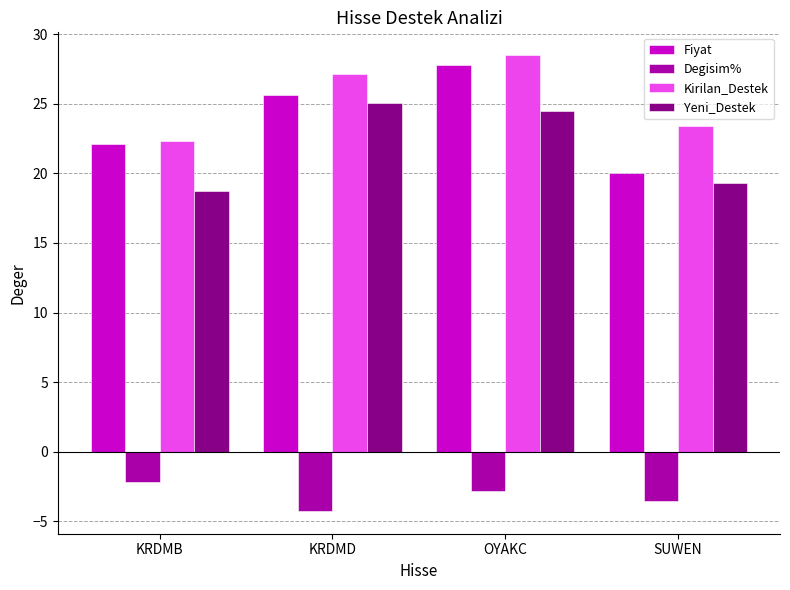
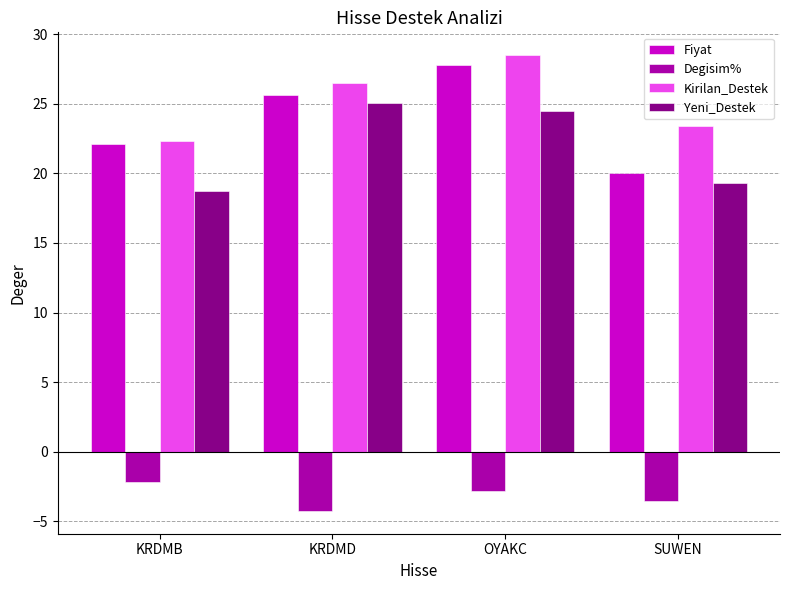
Kirilan_Destek, KRDMD: 27.1 -> 26.5
